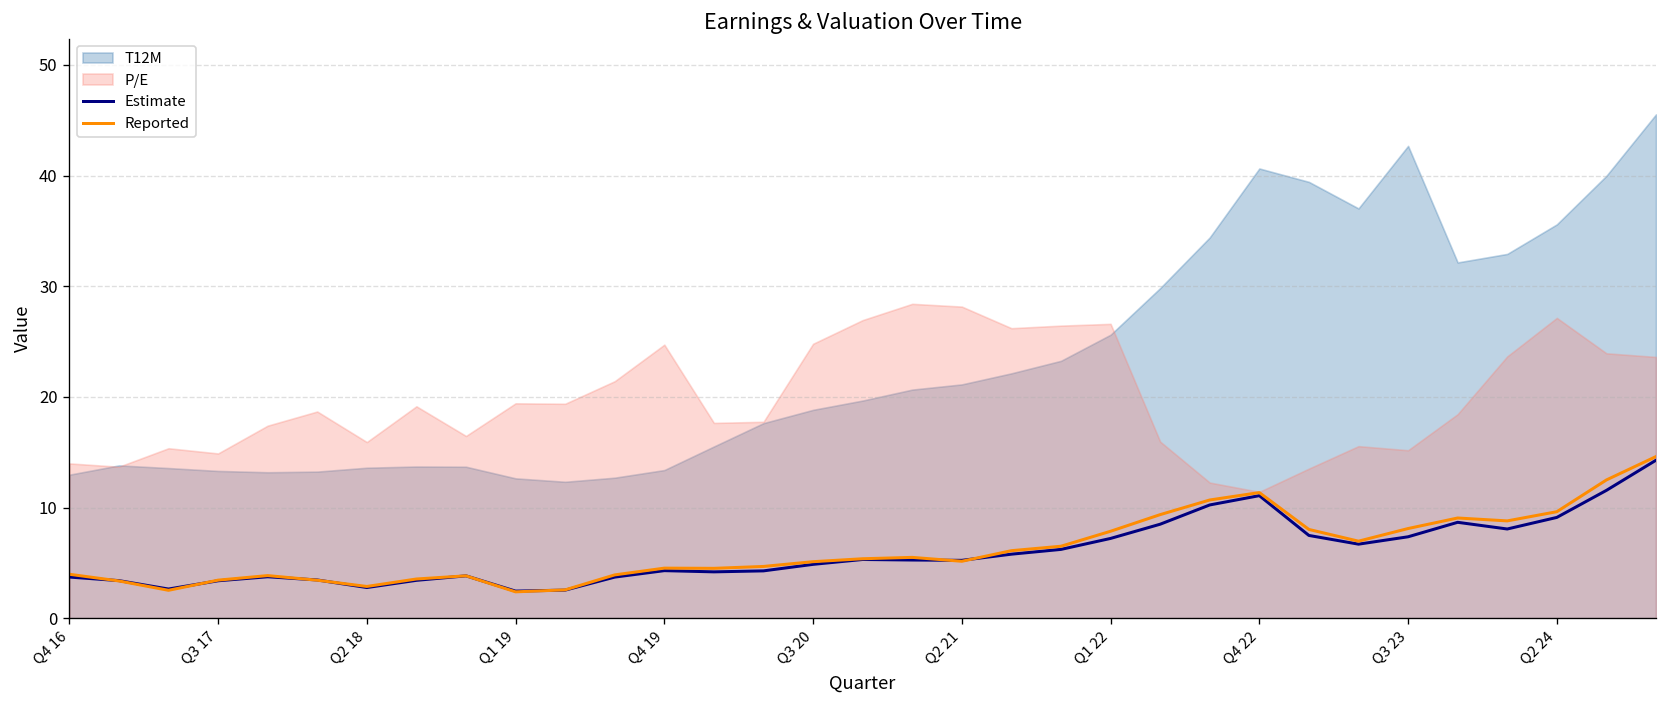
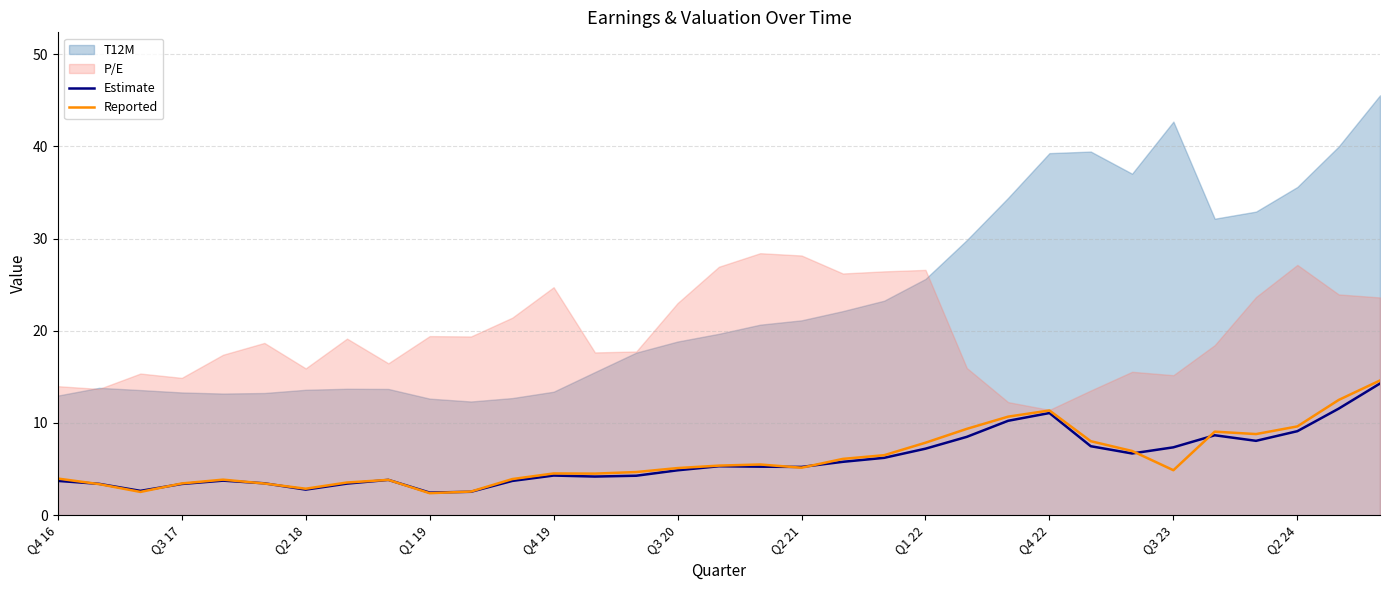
P/E, Q3 20: 25 -> 23
T12M, Q4 22: 41 -> 39
Reported, Q3 23: 8 -> 5
